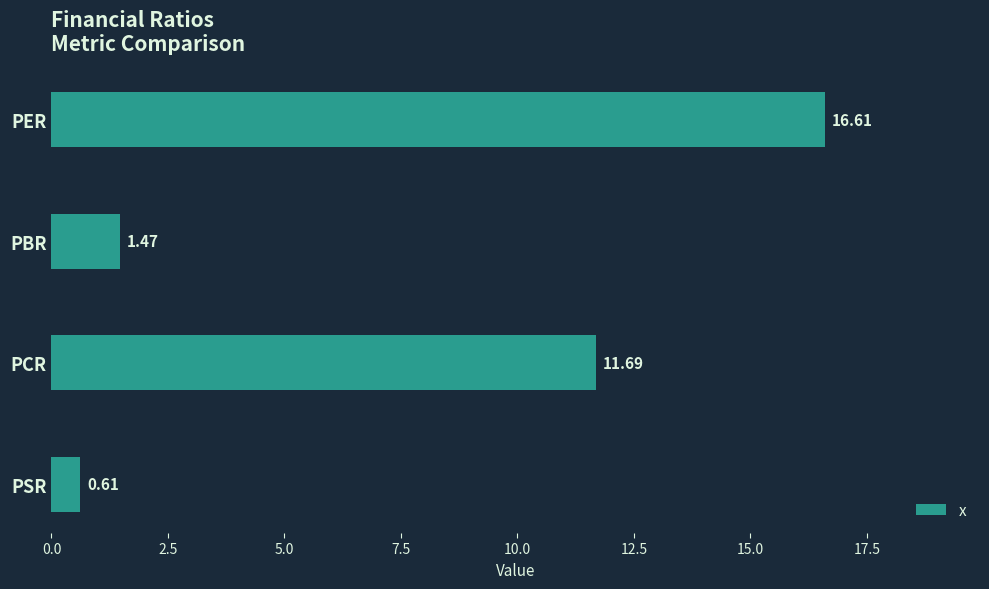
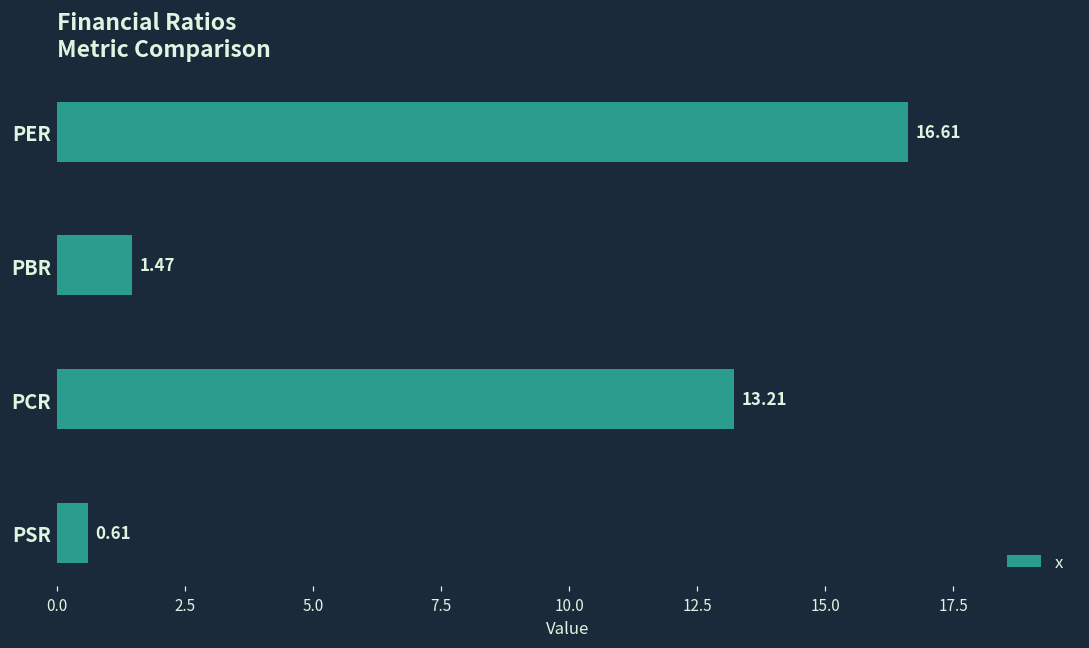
PCR: 11.69 -> 13.21
